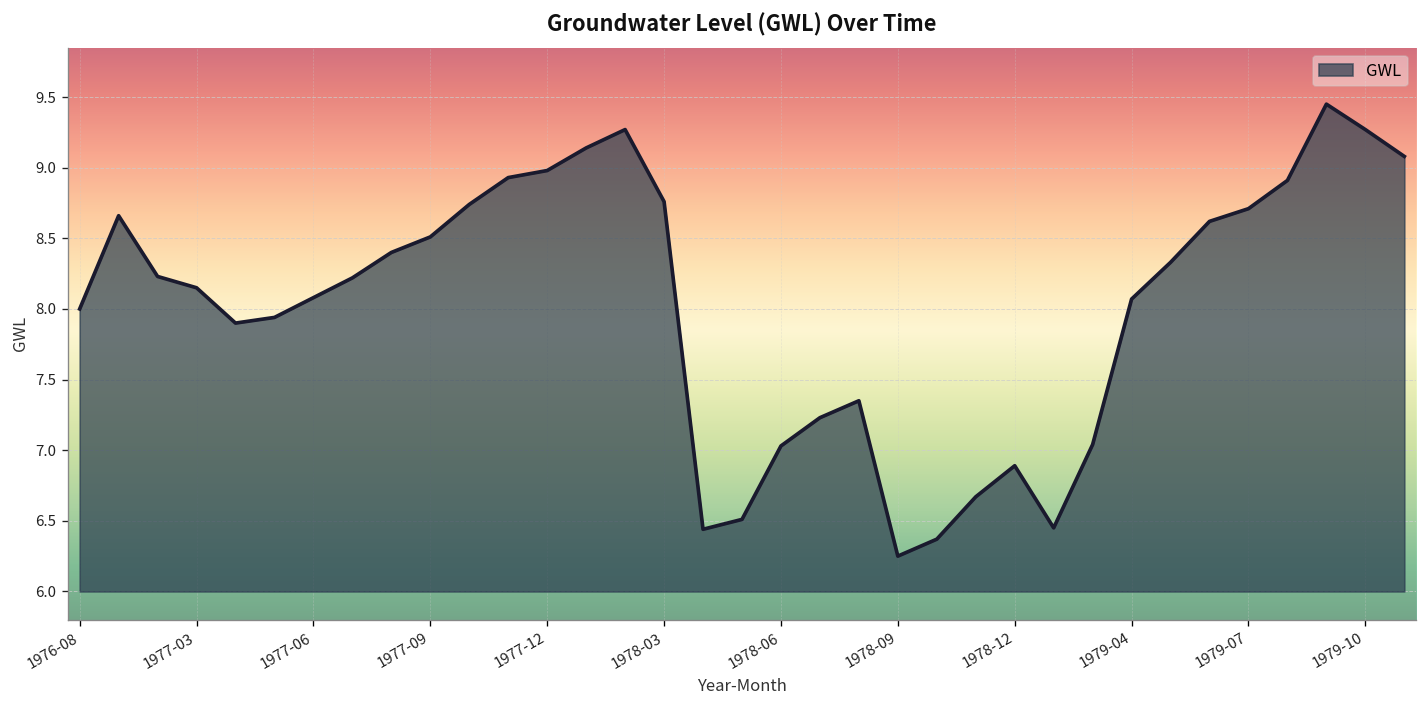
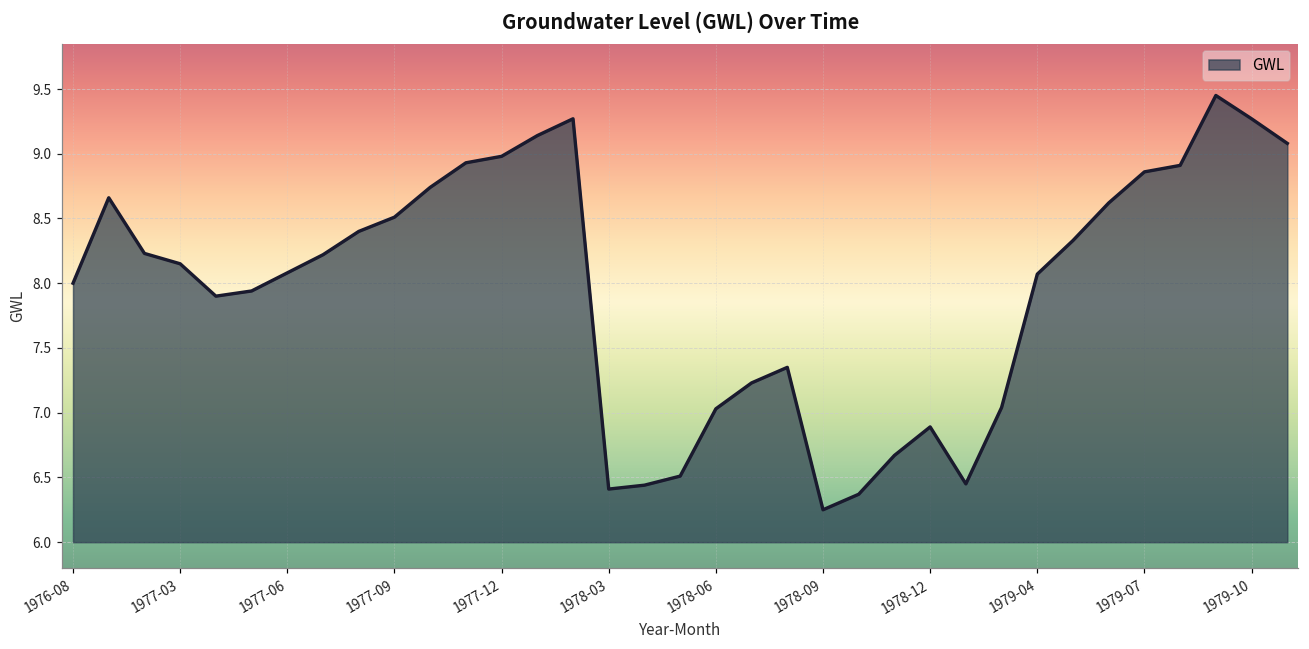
1978-03: 8.76 -> 6.41
1979-07: 8.71 -> 8.86
